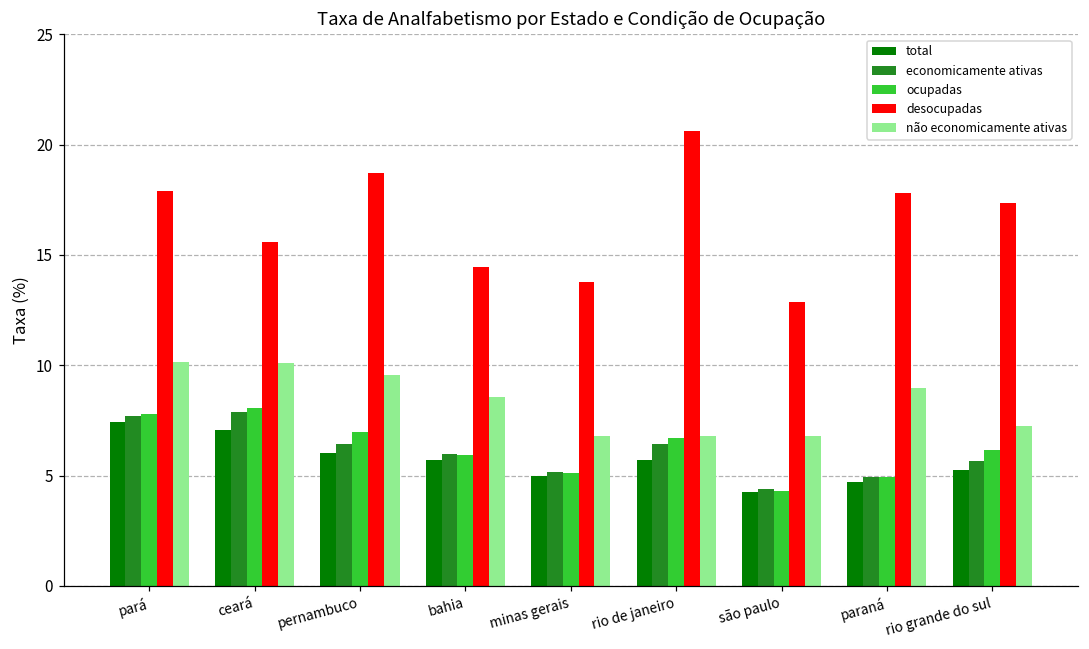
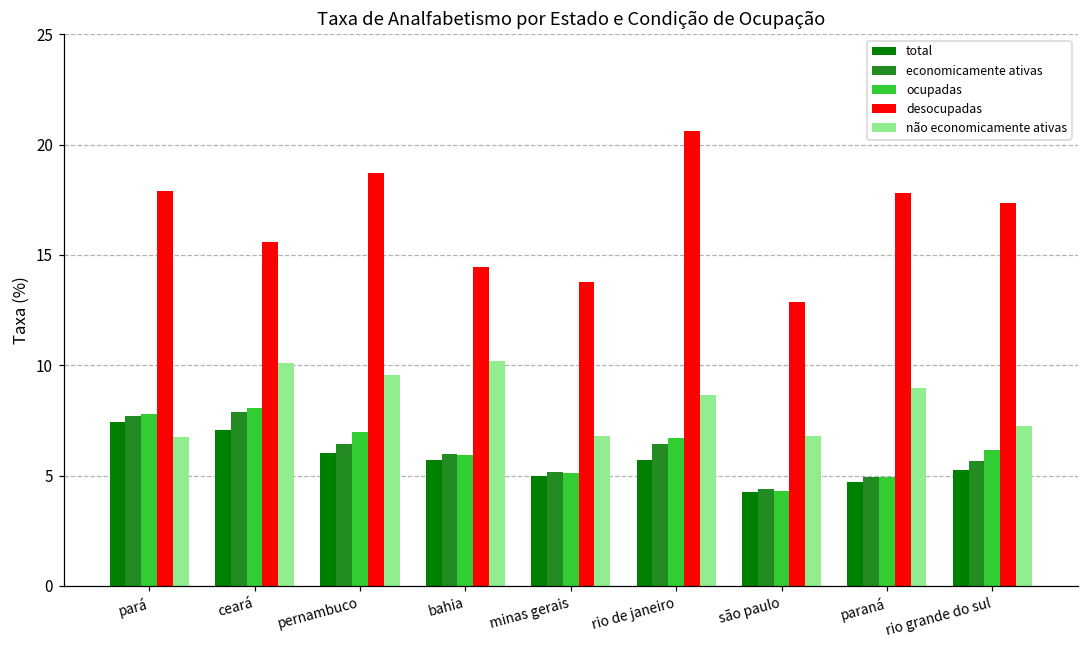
não economicamente ativas, pará: 10.2 -> 6.8
não economicamente ativas, bahia: 8.6 -> 10.2
não economicamente ativas, rio de janeiro: 6.8 -> 8.7
